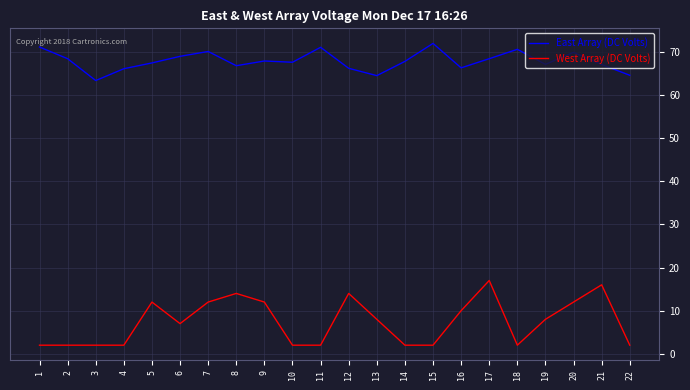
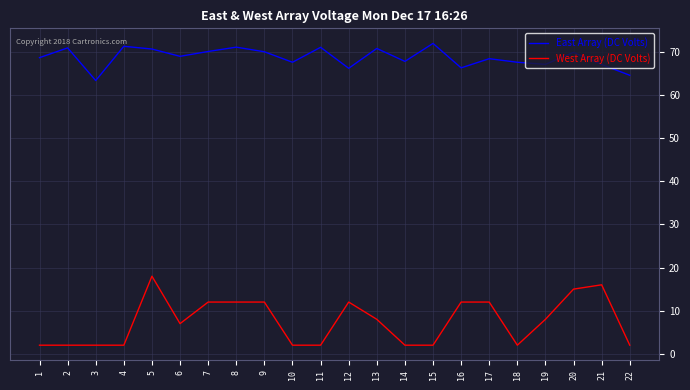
East Array (DC Volts), 1: 71 -> 69
East Array (DC Volts), 2: 68 -> 71
East Array (DC Volts), 4: 66 -> 71
East Array (DC Volts), 5: 67 -> 71
West Array (DC Volts), 5: 12 -> 18
East Array (DC Volts), 8: 67 -> 71
West Array (DC Volts), 8: 14 -> 12
East Array (DC Volts), 9: 68 -> 70
West Array (DC Volts), 12: 14 -> 12
East Array (DC Volts), 13: 65 -> 71
West Array (DC Volts), 16: 10 -> 12
West Array (DC Volts), 17: 17 -> 12
East Array (DC Volts), 18: 71 -> 68
West Array (DC Volts), 20: 12 -> 15
